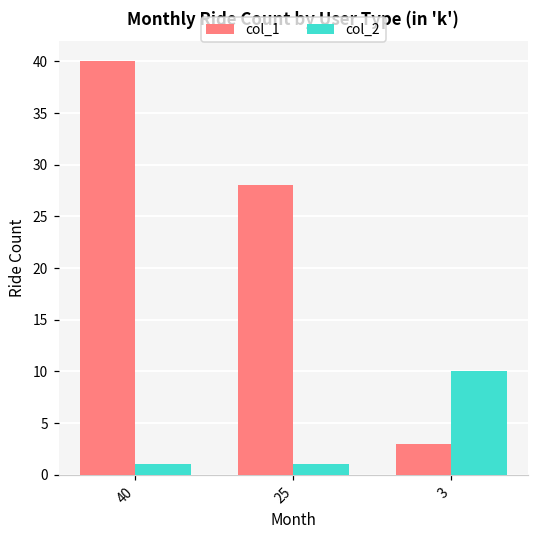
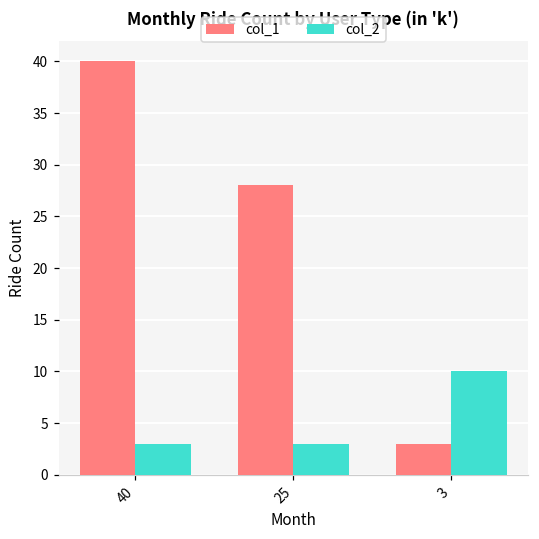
col_2, 40: 1 -> 3
col_2, 25: 1 -> 3
